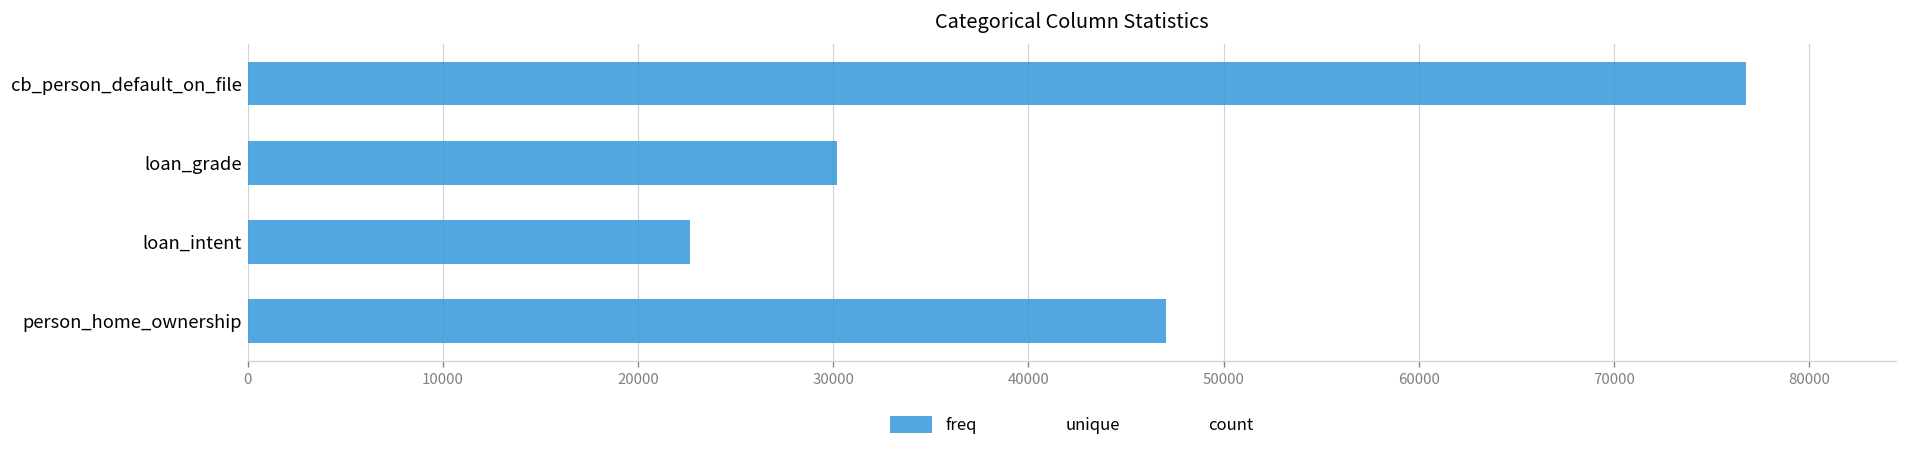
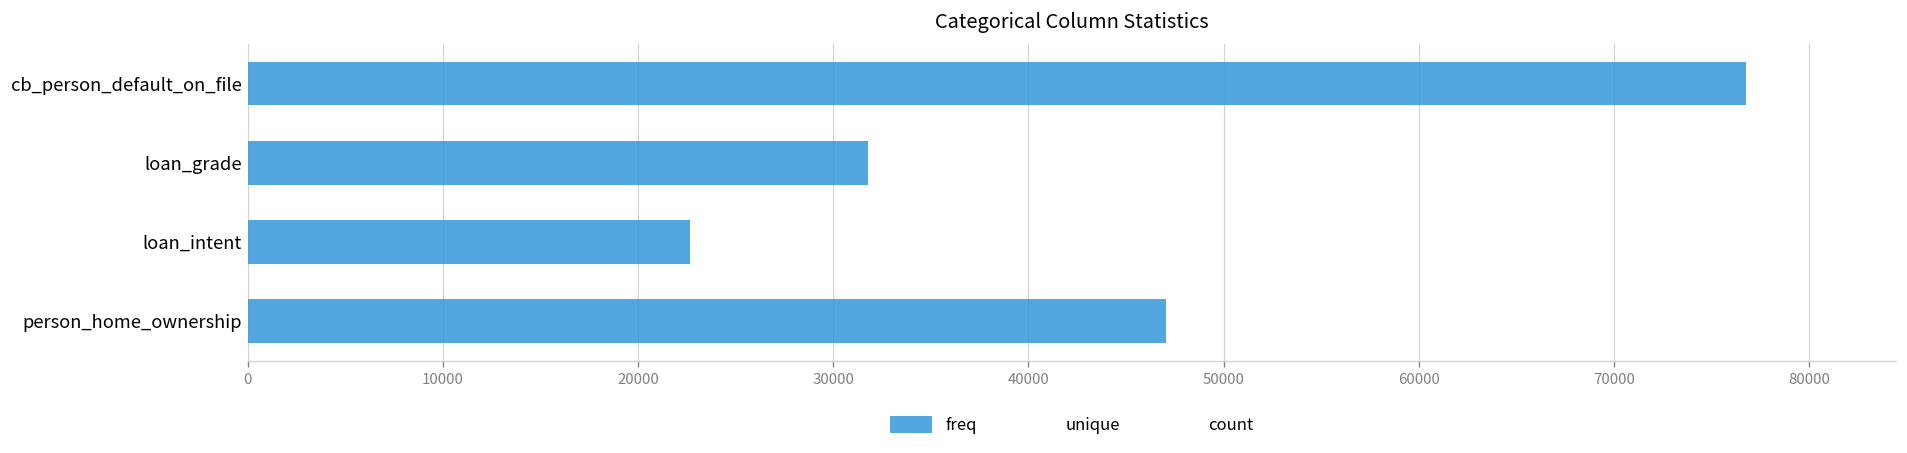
freq, loan_grade: 30200 -> 31800
